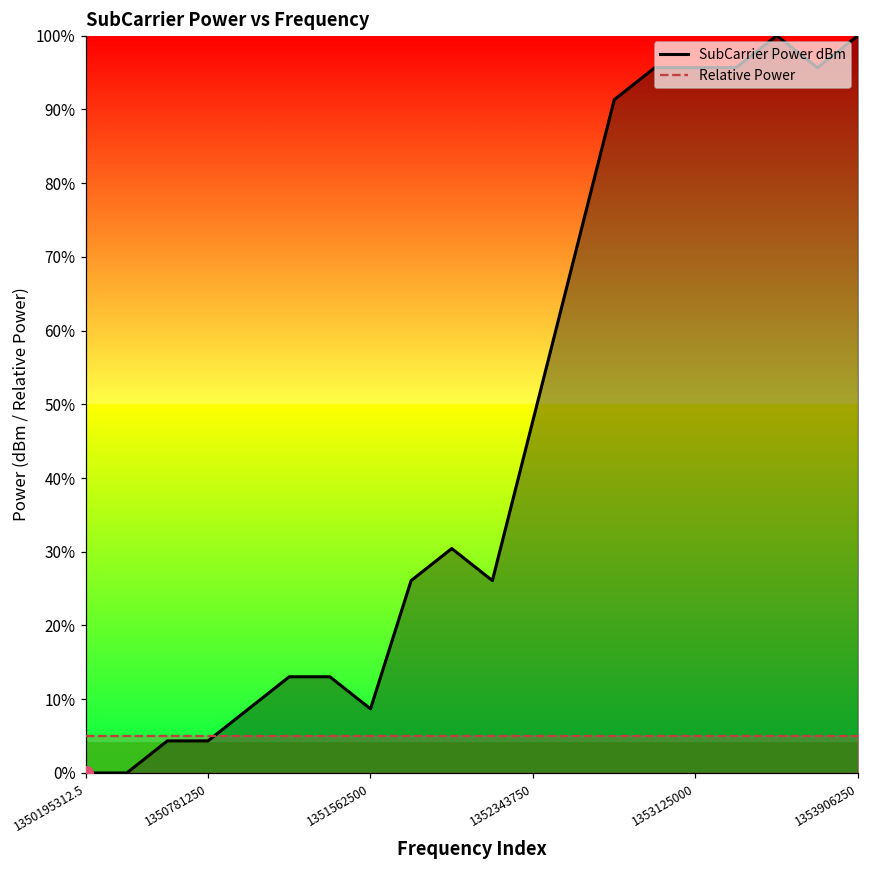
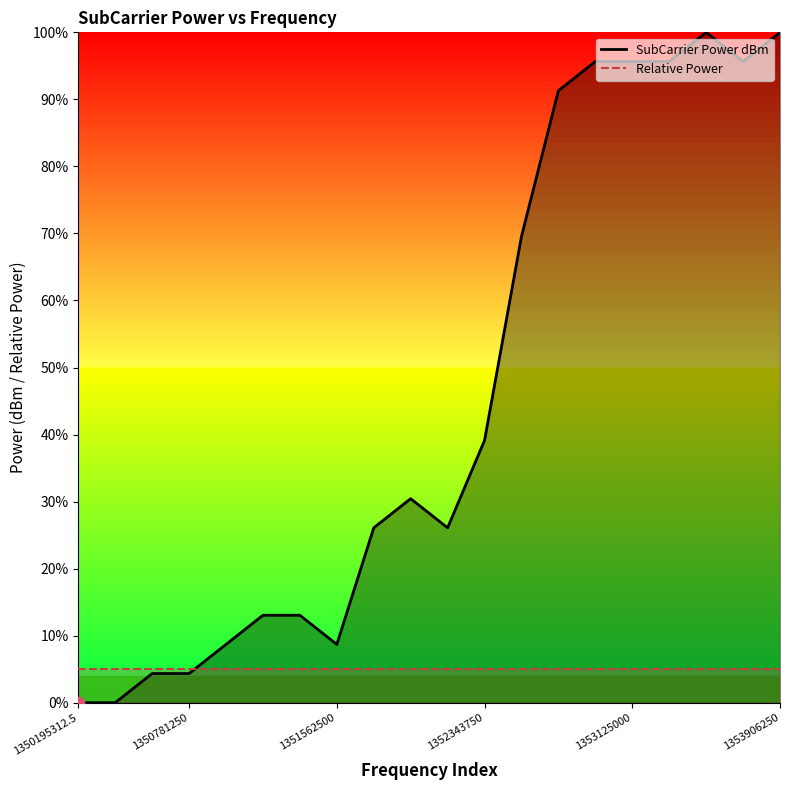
SubCarrier Power dBm, 1352343750: 48% -> 39%
